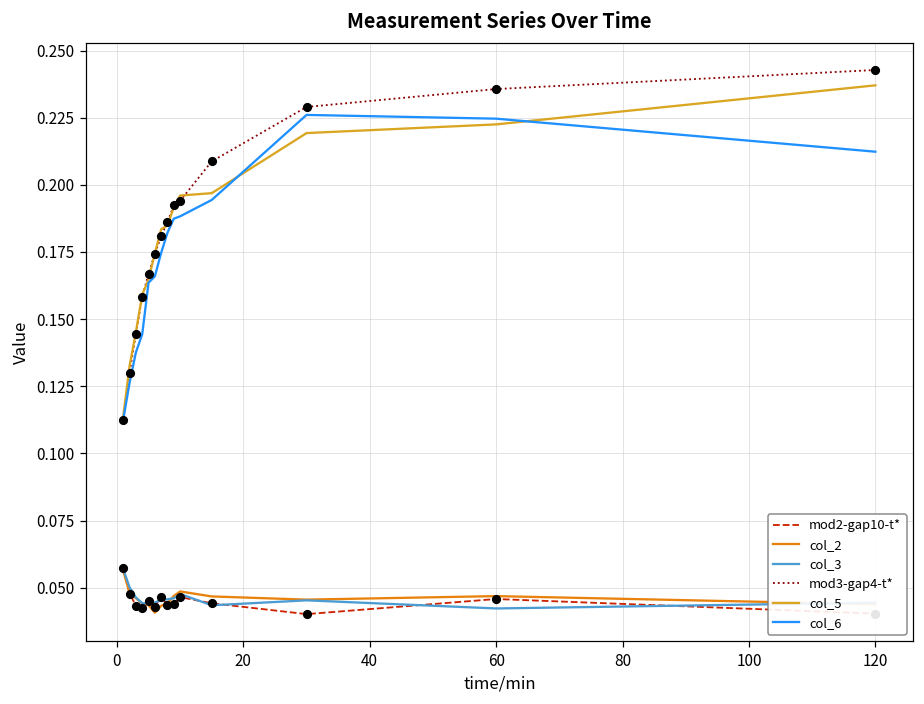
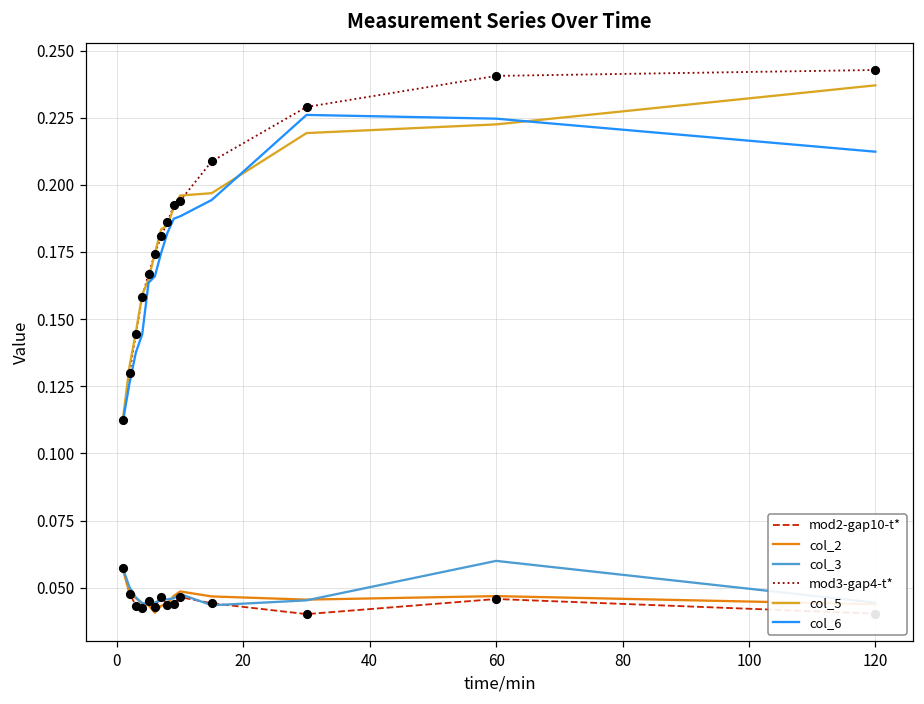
col_3, 60: 0.042 -> 0.060
mod3-gap4-t*, 60: 0.236 -> 0.241
